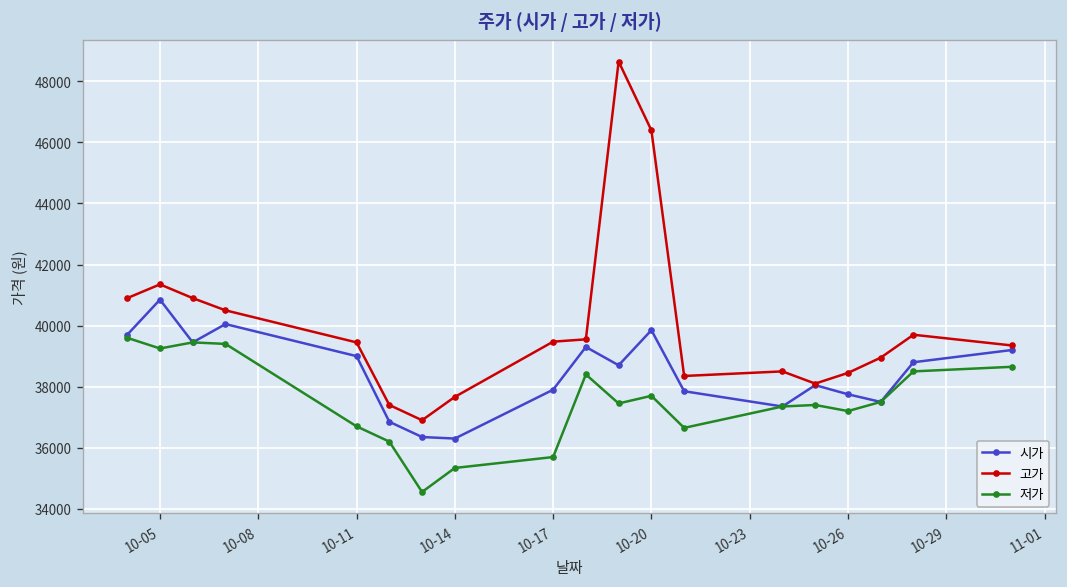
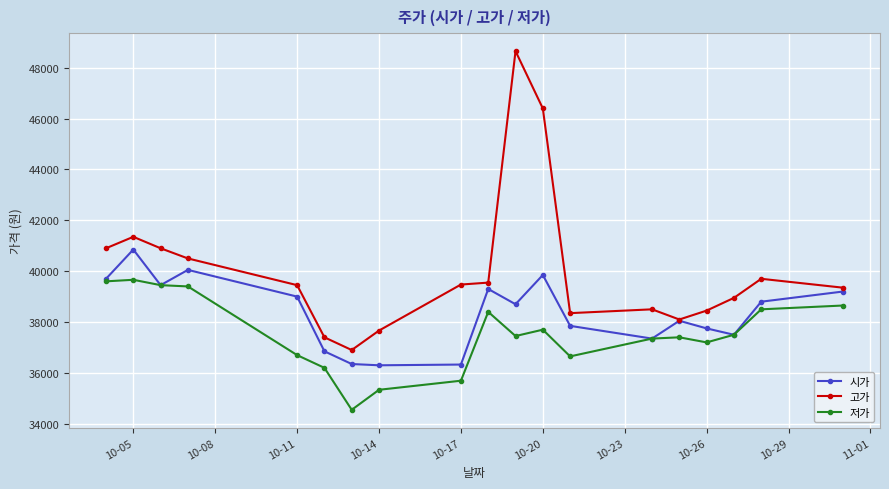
저가, 10-05: 39300 -> 39700
시가, 10-17: 37900 -> 36300
